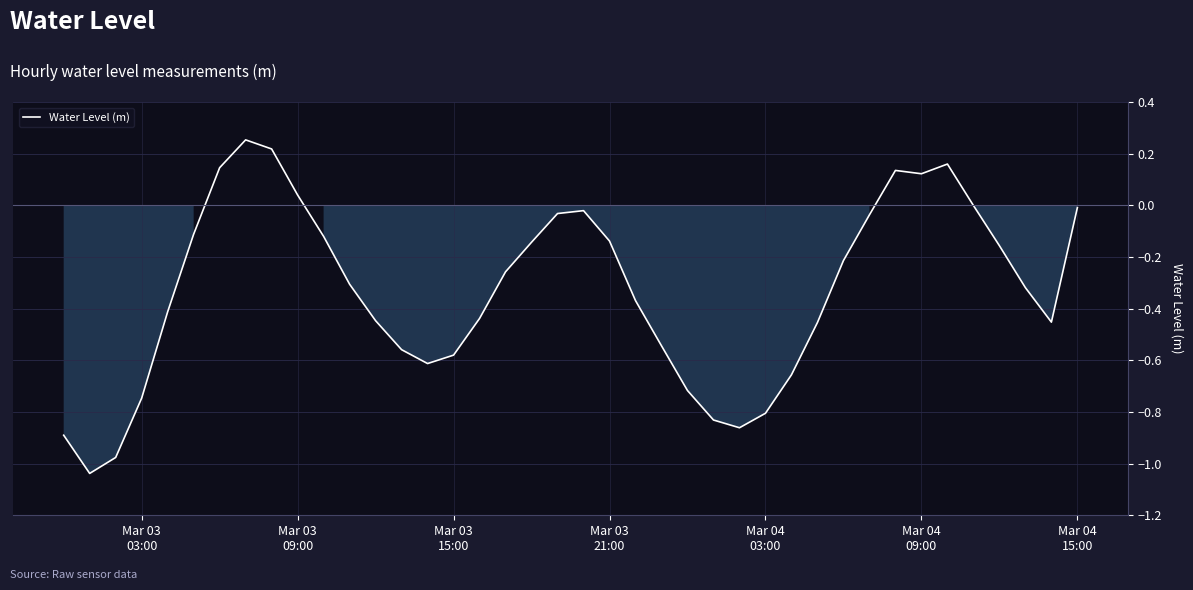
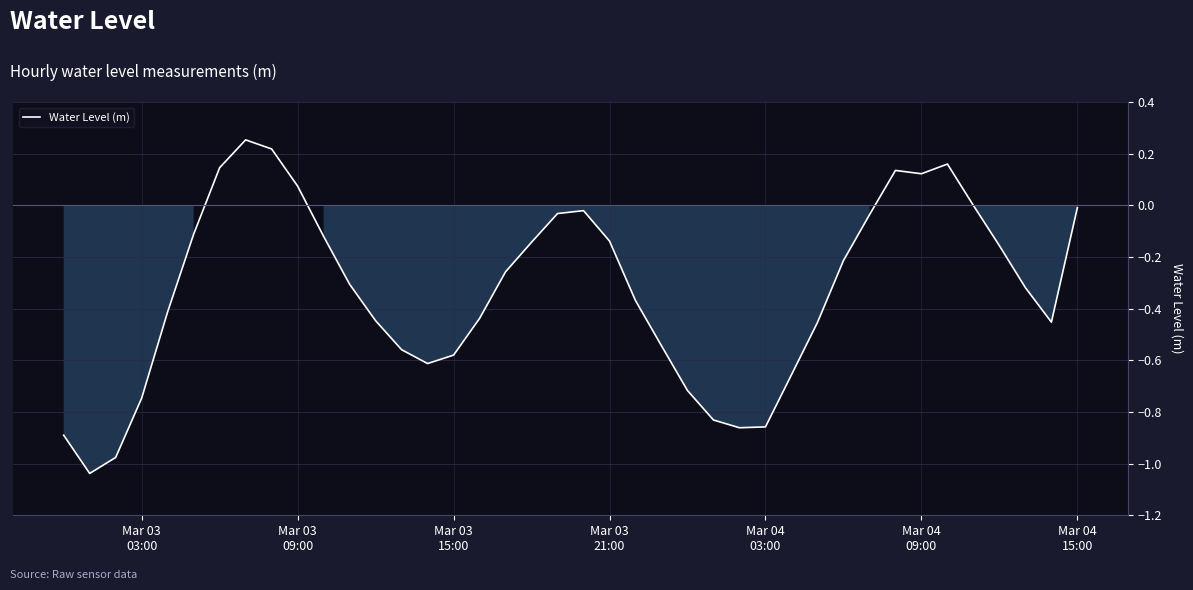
Mar 03 09:00: 0.04 -> 0.07
Mar 04 03:00: -0.81 -> -0.86
